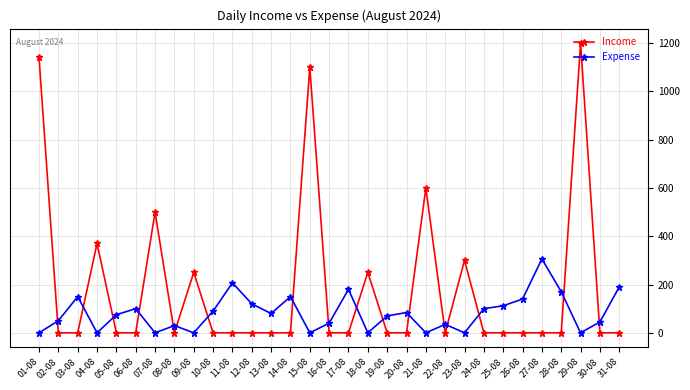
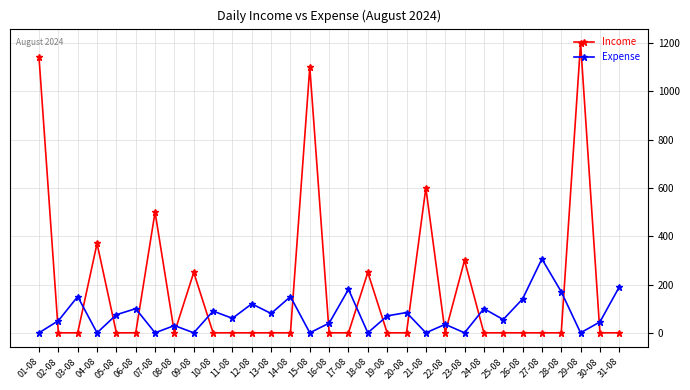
Expense, 11-08: 210 -> 60
Expense, 25-08: 110 -> 60
